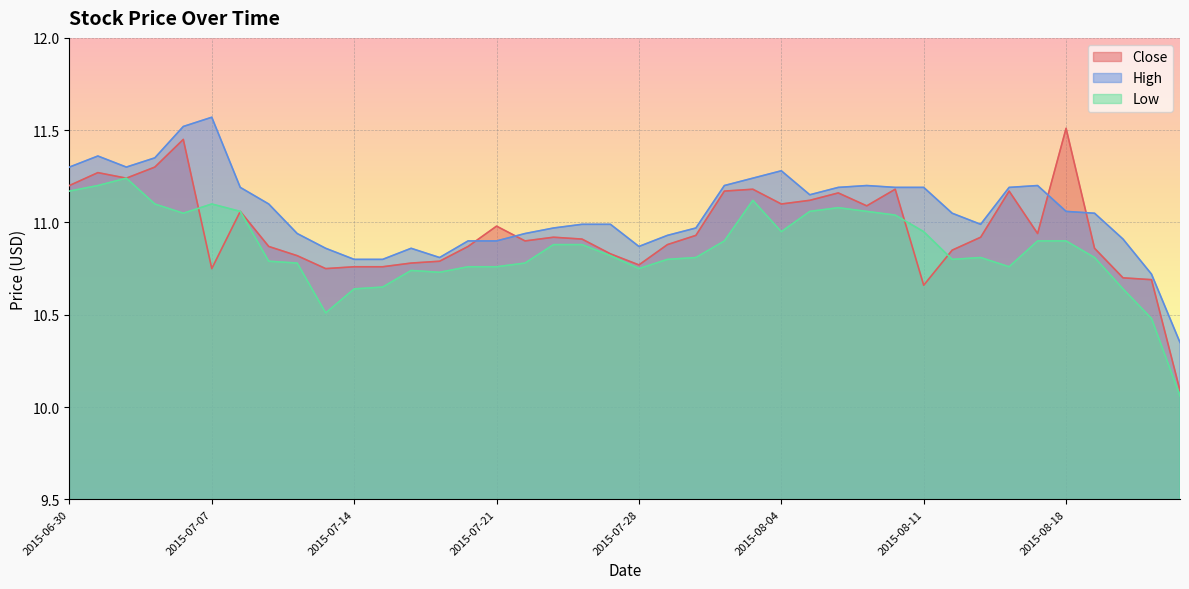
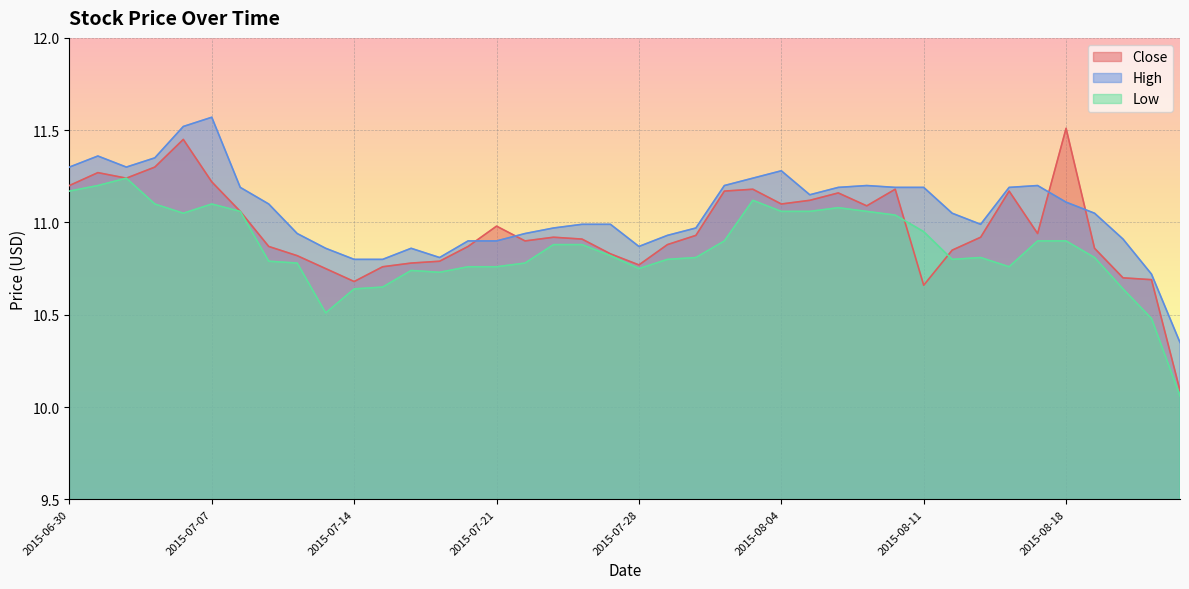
Close, 2015-07-07: 10.75 -> 11.22
Close, 2015-07-14: 10.76 -> 10.68
Low, 2015-08-04: 10.95 -> 11.06
High, 2015-08-18: 11.06 -> 11.11
